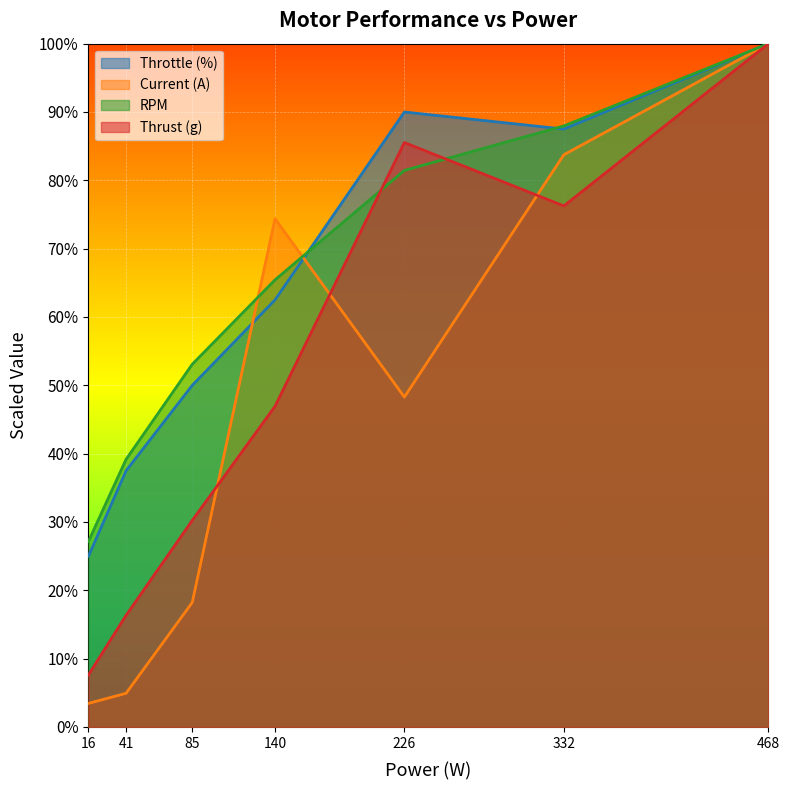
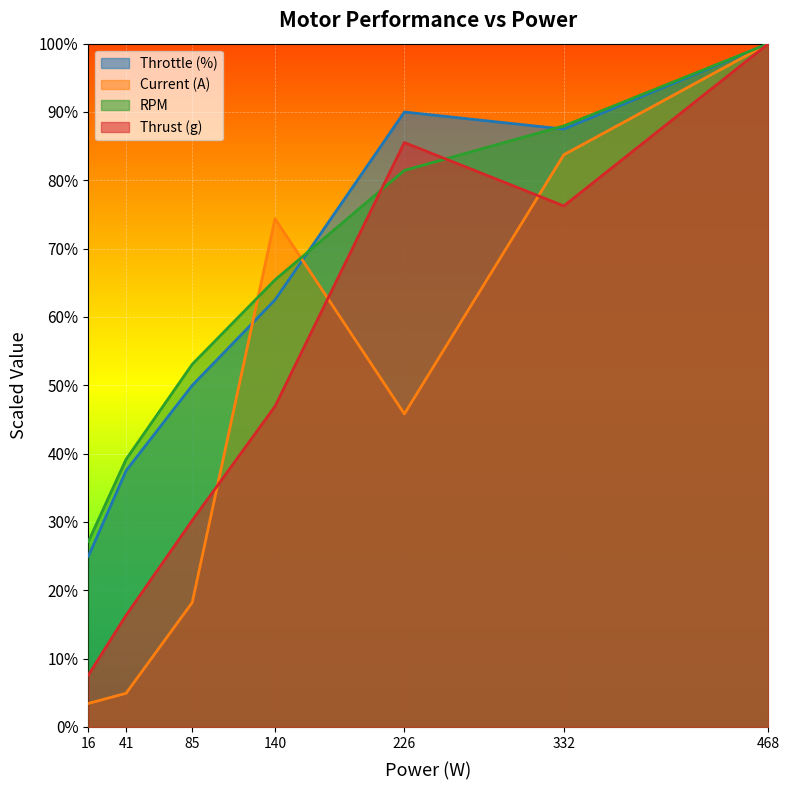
Current (A), 226: 48% -> 46%
